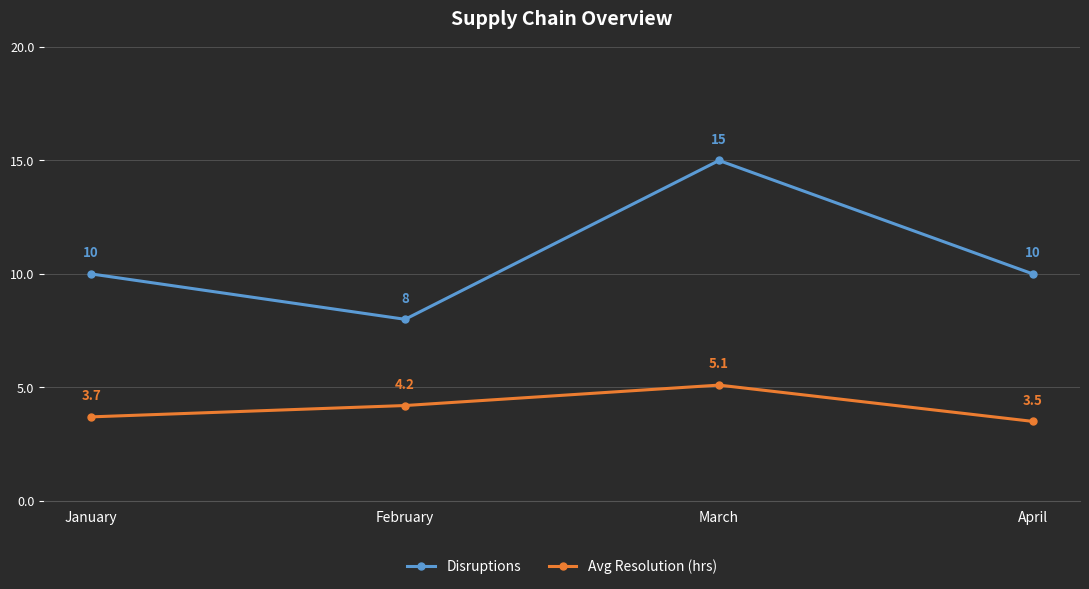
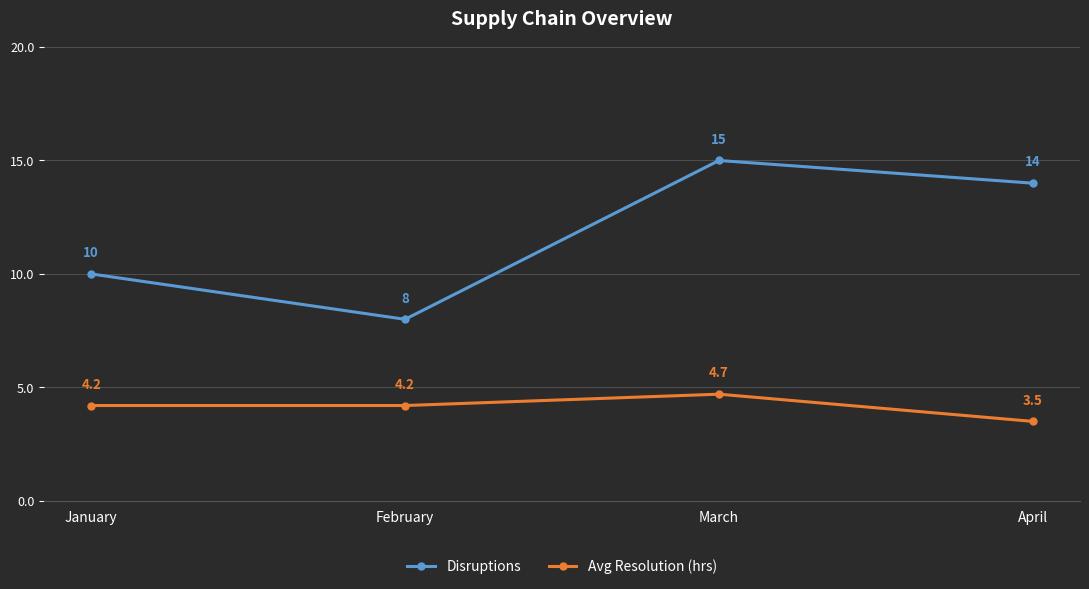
Avg Resolution (hrs), January: 3.7 -> 4.2
Avg Resolution (hrs), March: 5.1 -> 4.7
Disruptions, April: 10 -> 14
